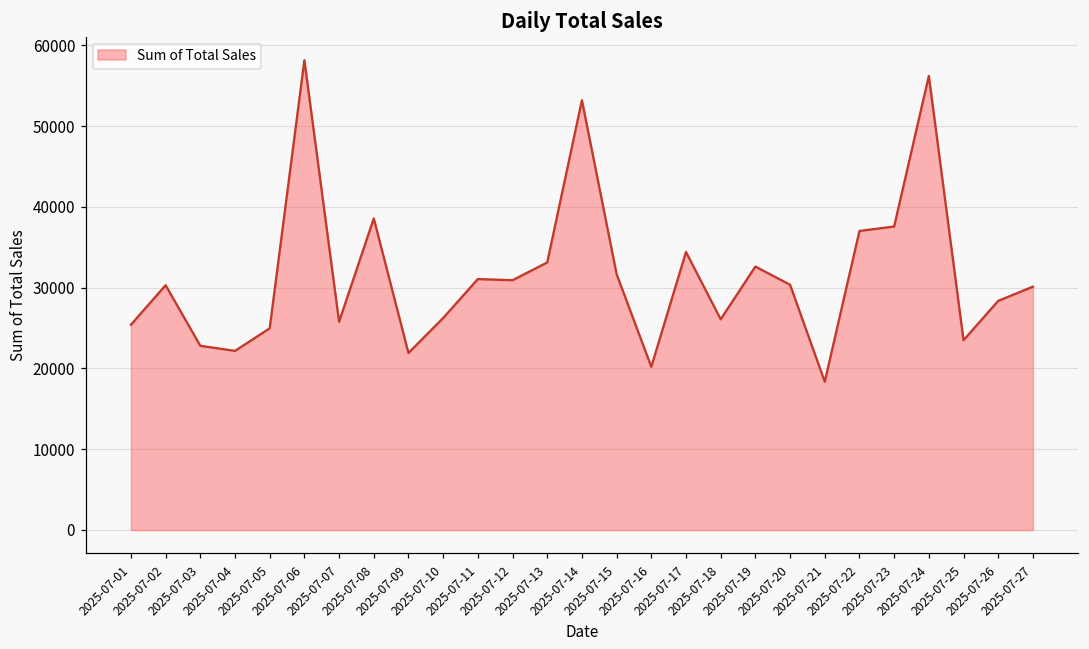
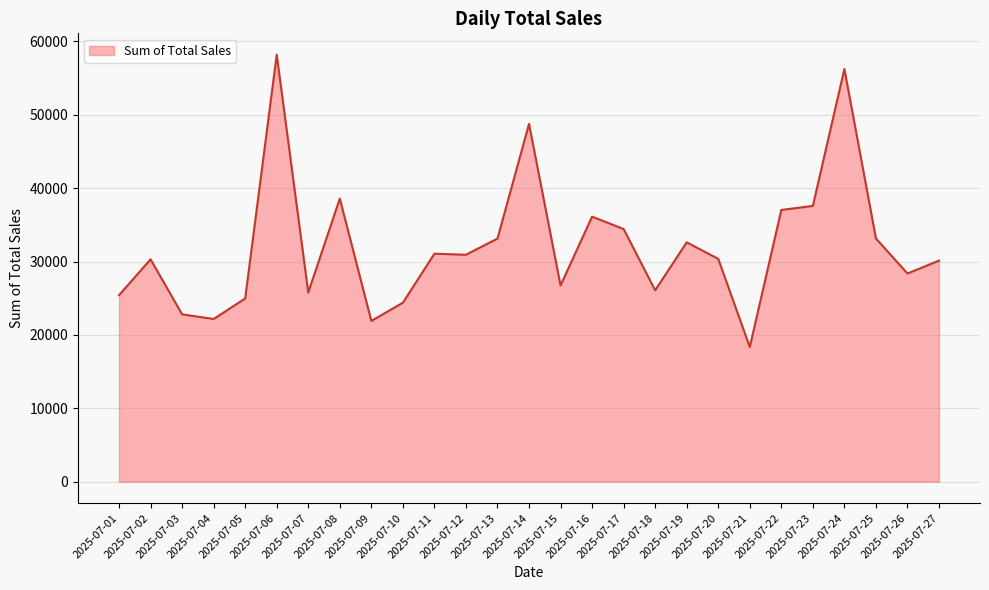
2025-07-10: 26000 -> 24000
2025-07-14: 53000 -> 49000
2025-07-15: 32000 -> 27000
2025-07-16: 20000 -> 36000
2025-07-25: 24000 -> 33000
